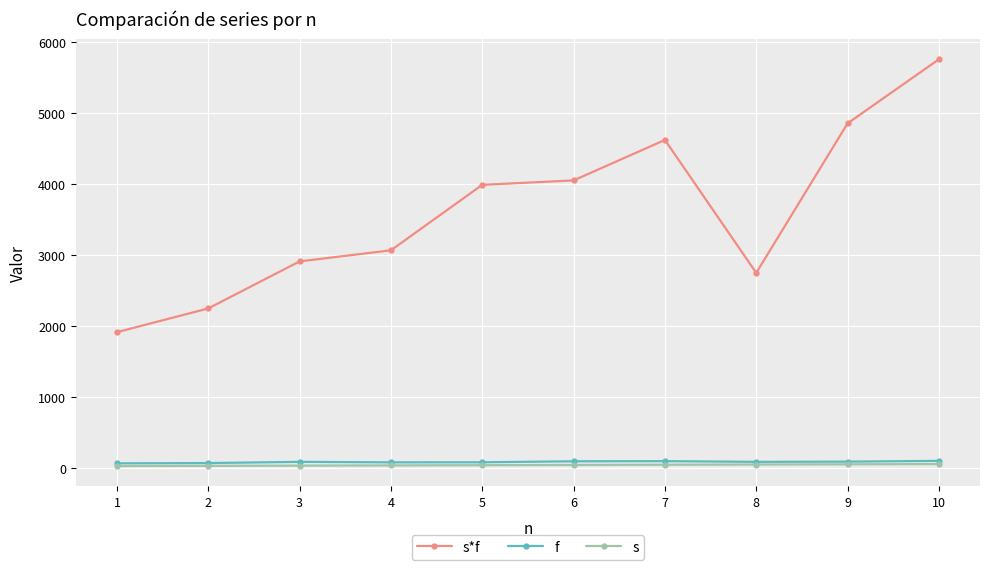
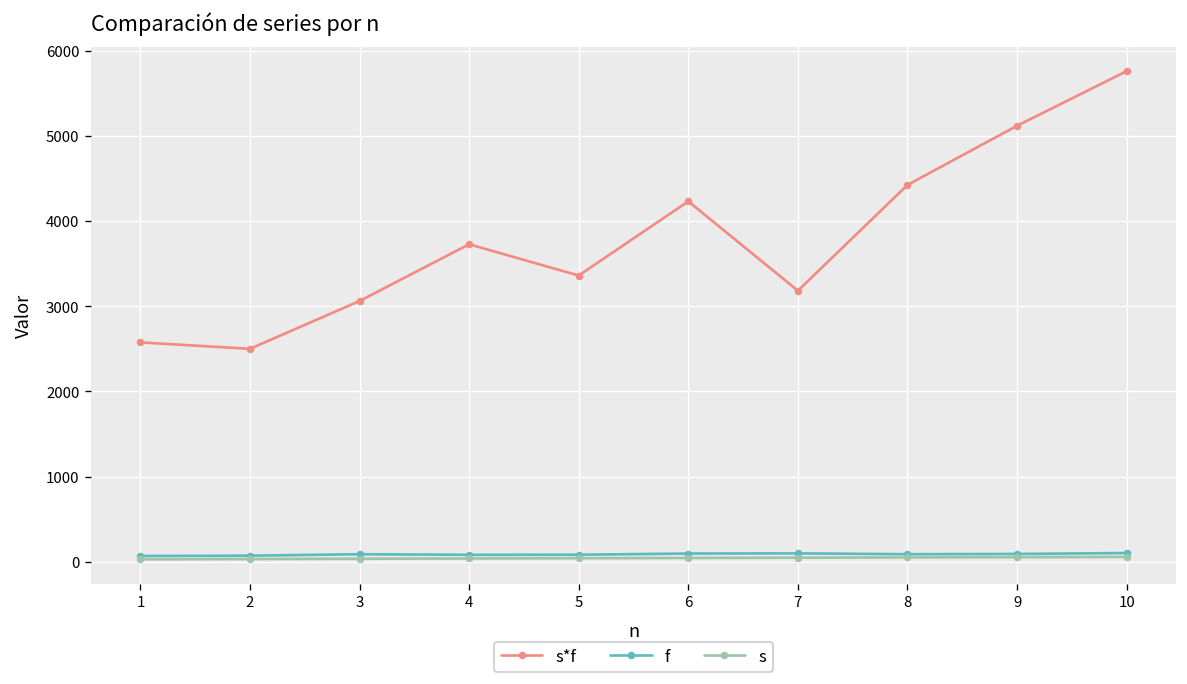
s*f, 1: 1900 -> 2600
s*f, 2: 2300 -> 2500
s*f, 3: 2900 -> 3100
s*f, 4: 3100 -> 3700
s*f, 5: 4000 -> 3400
s*f, 6: 4100 -> 4200
s*f, 7: 4600 -> 3200
s*f, 8: 2800 -> 4400
s*f, 9: 4900 -> 5100
